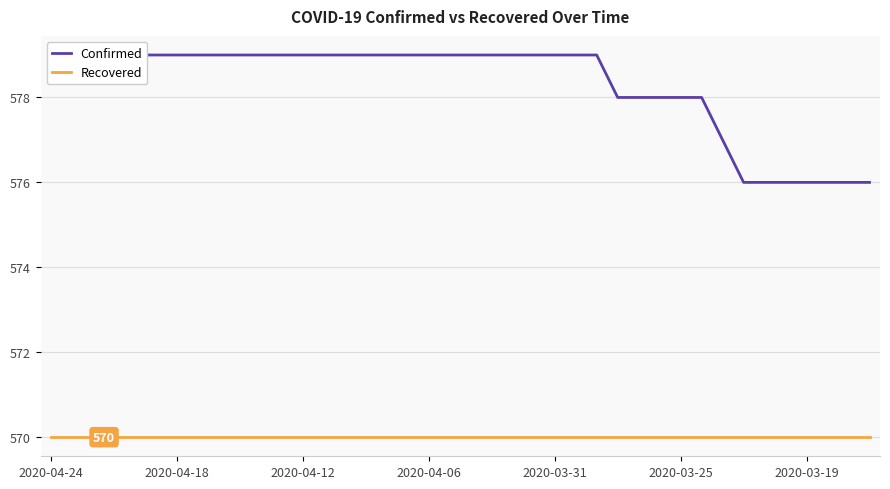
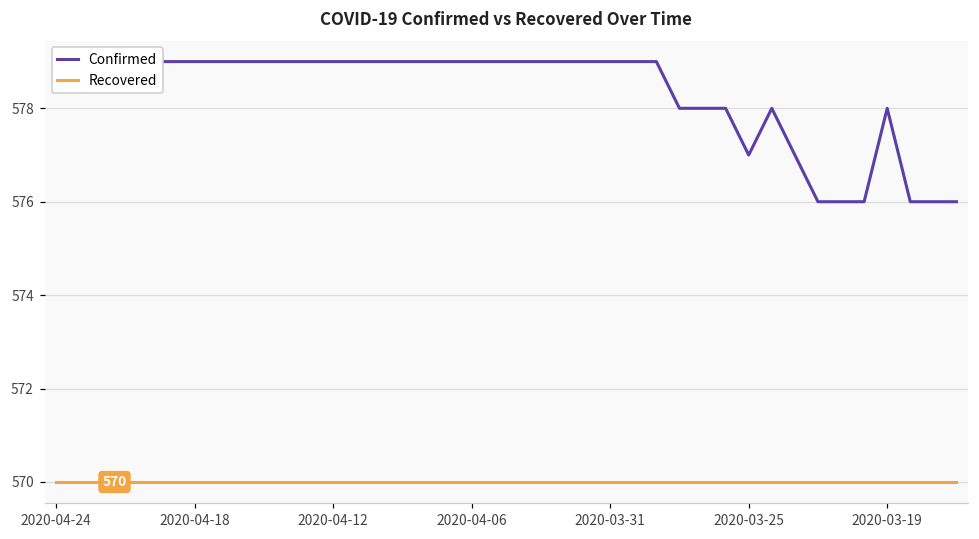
Confirmed, 2020-03-25: 578 -> 577
Confirmed, 2020-03-19: 576 -> 578
